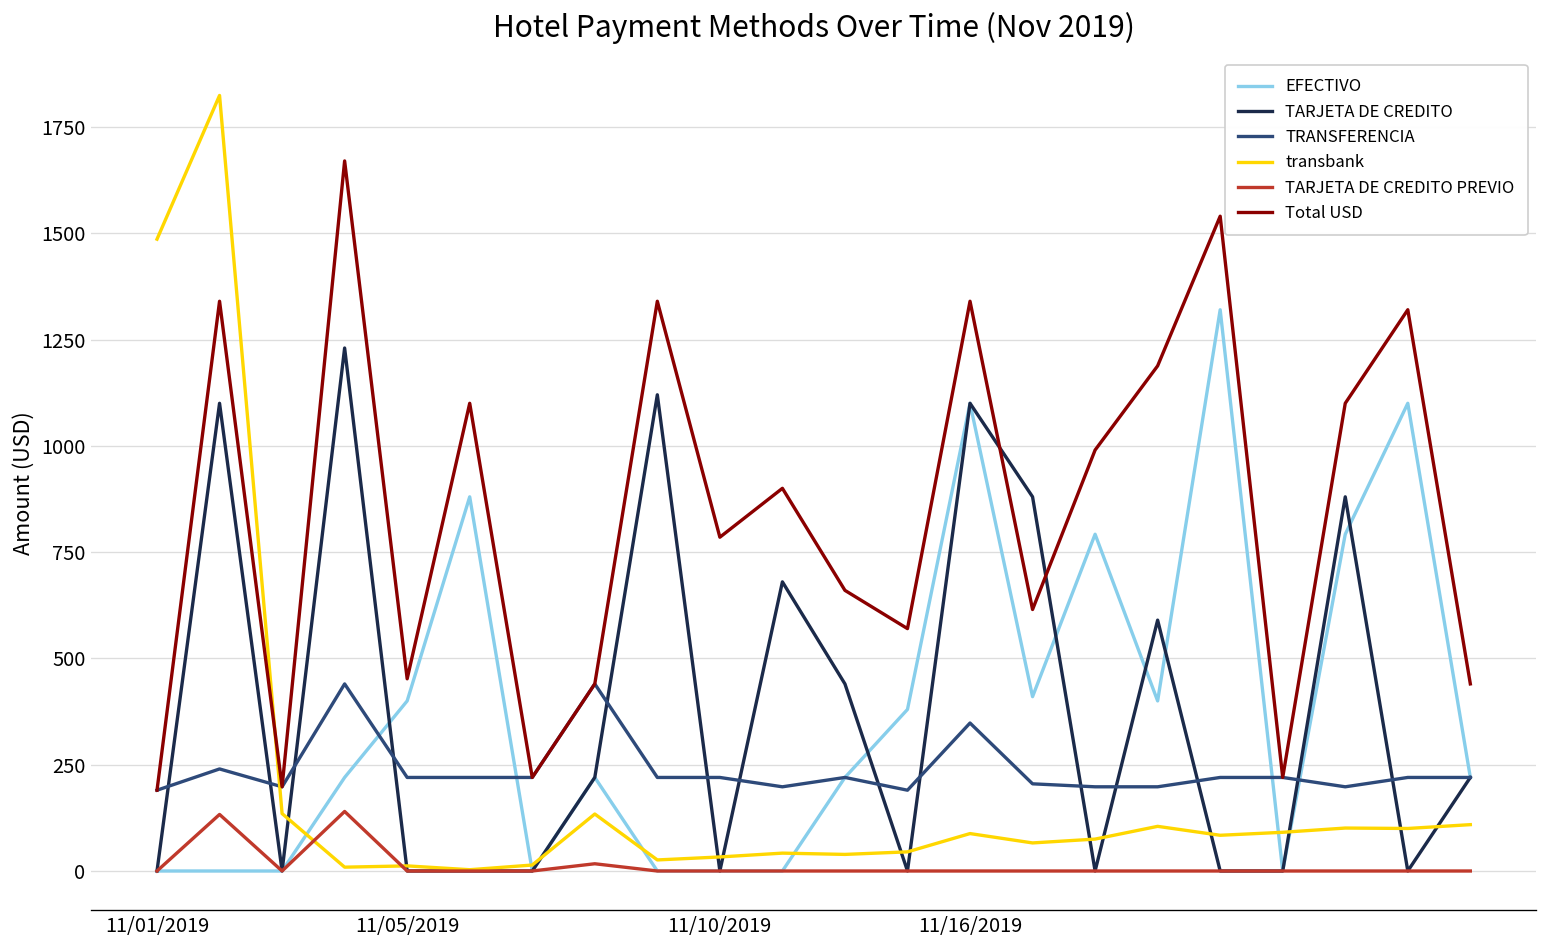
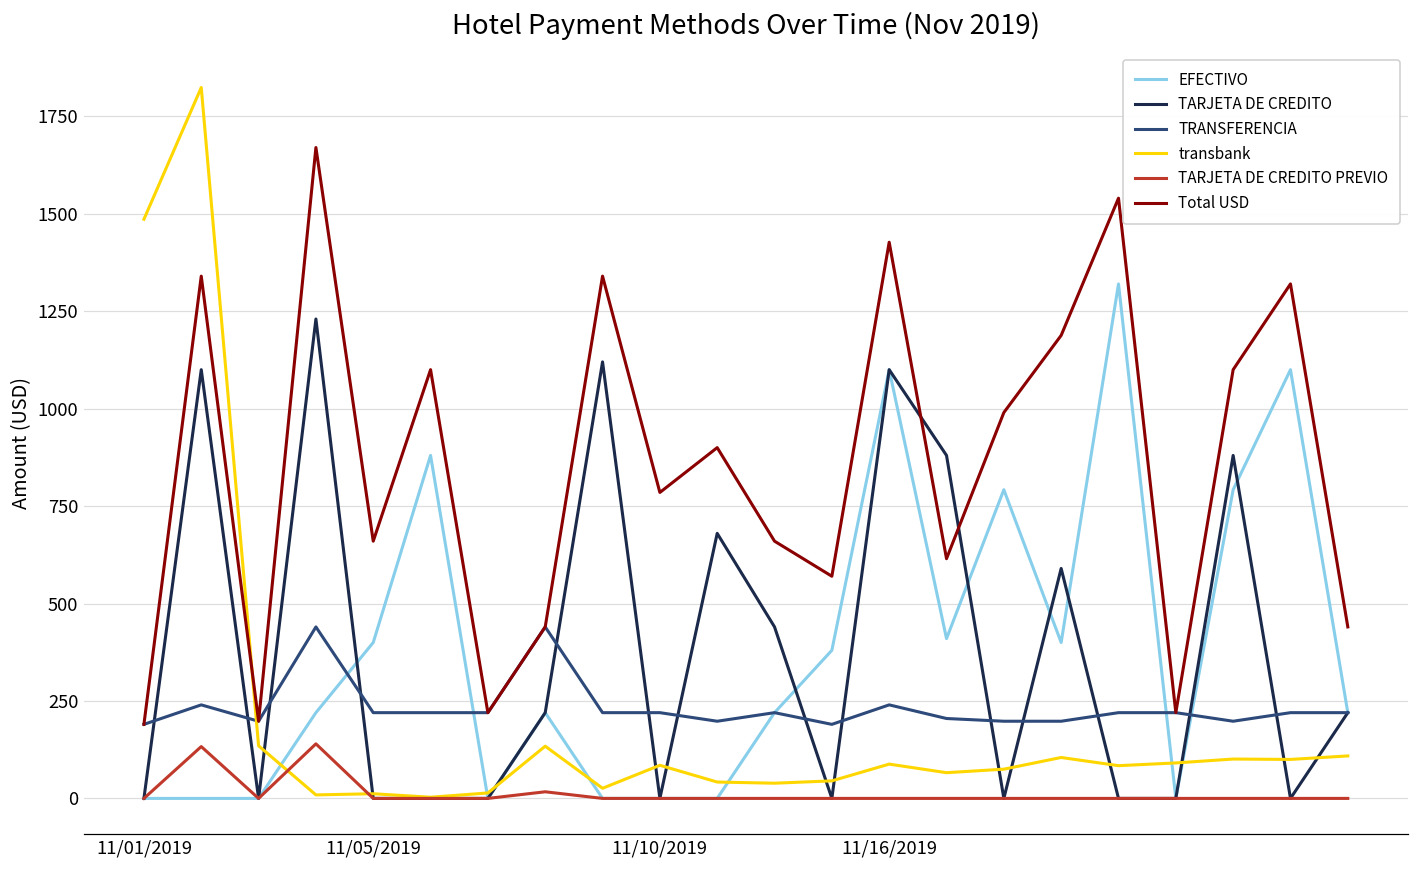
Total USD, 11/05/2019: 450 -> 660
transbank, 11/10/2019: 30 -> 90
TRANSFERENCIA, 11/16/2019: 350 -> 240
Total USD, 11/16/2019: 1340 -> 1430
